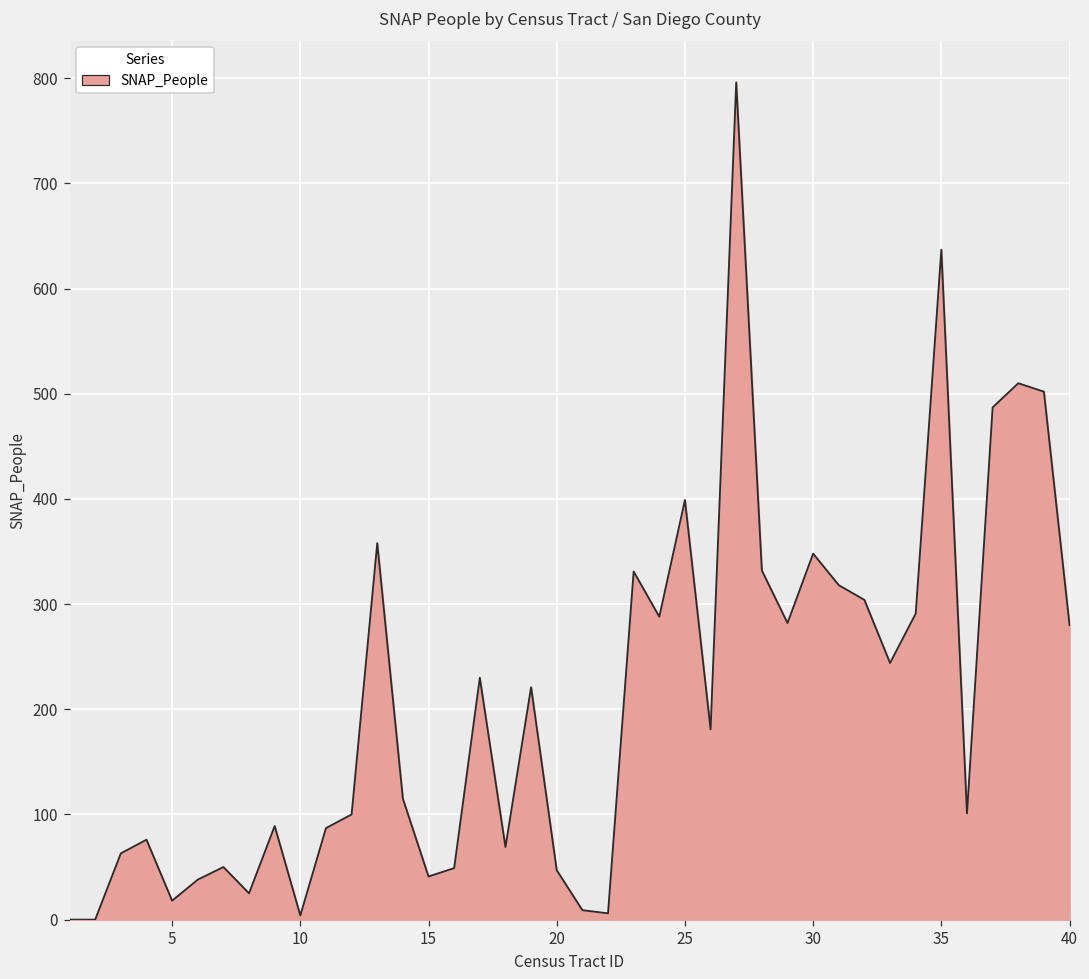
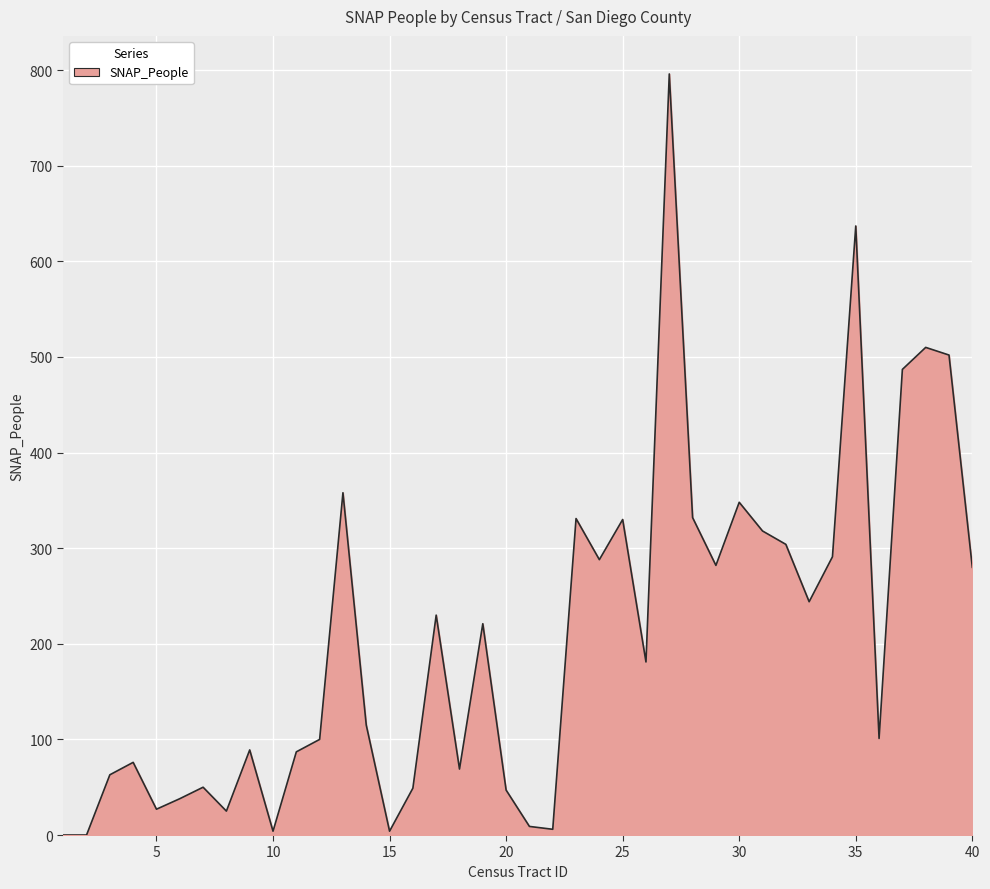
5: 20 -> 30
15: 40 -> 0
25: 400 -> 330
